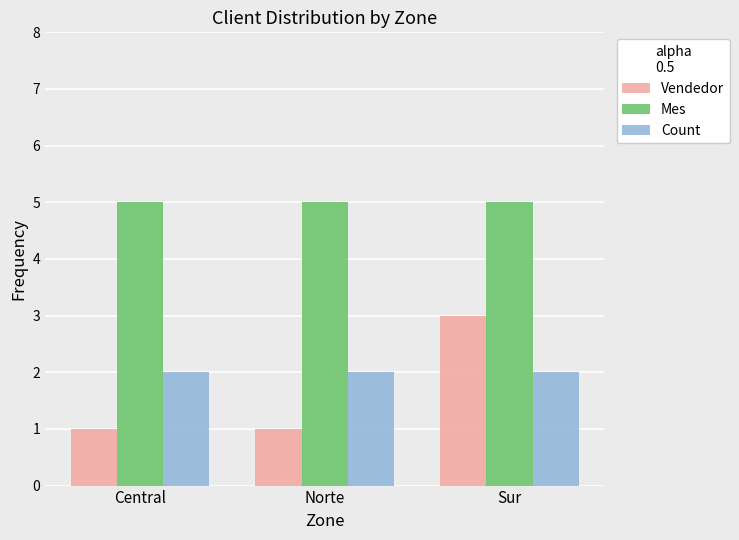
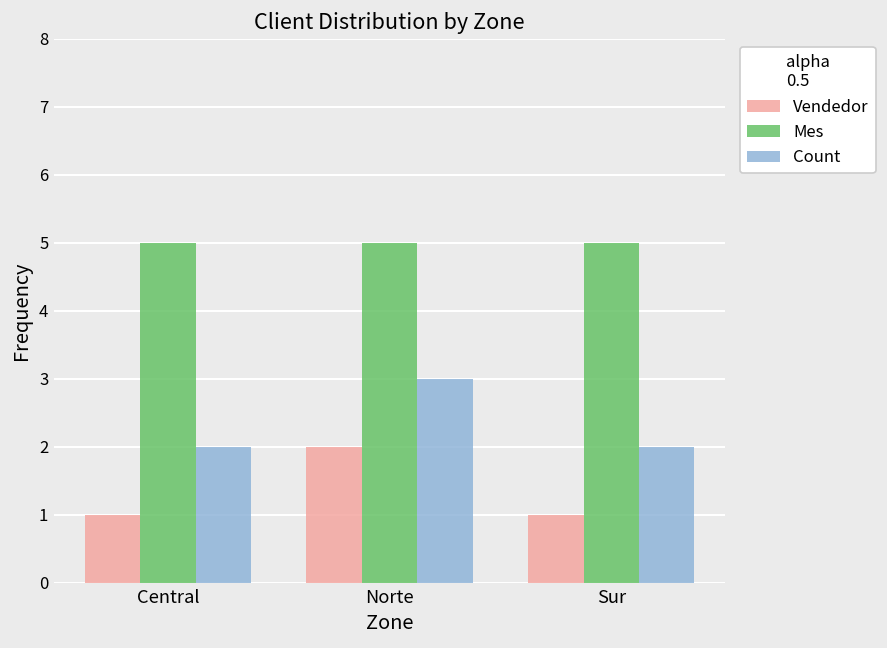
Vendedor, Norte: 1 -> 2
Count, Norte: 2 -> 3
Vendedor, Sur: 3 -> 1
